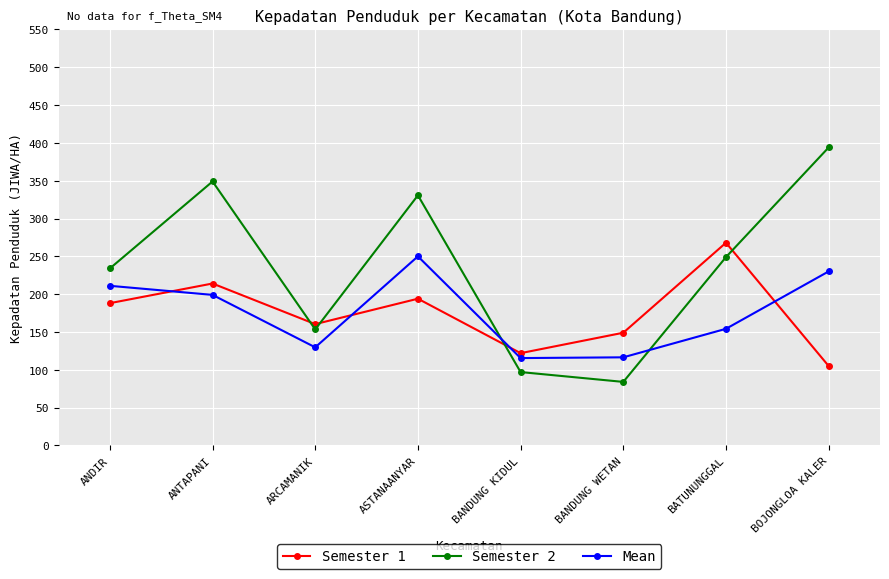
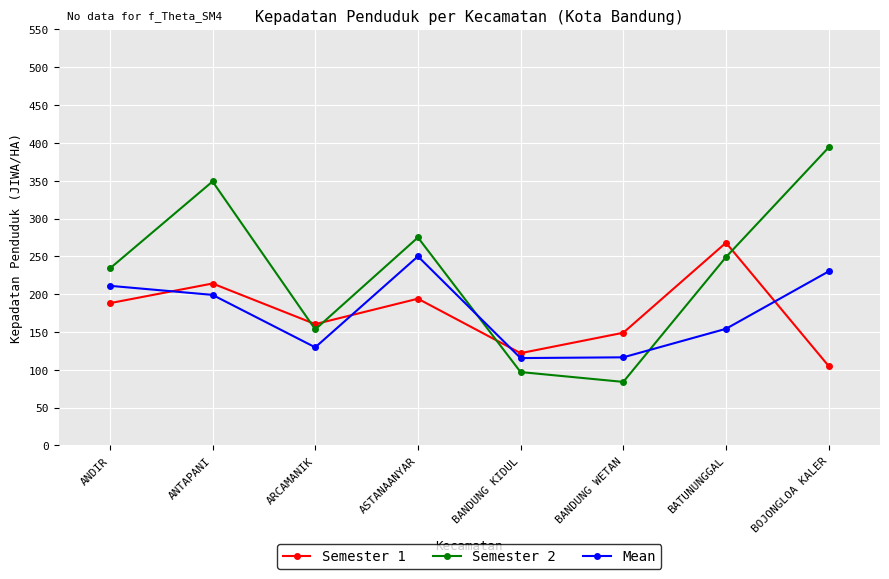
Semester 2, ASTANAANYAR: 330 -> 280
